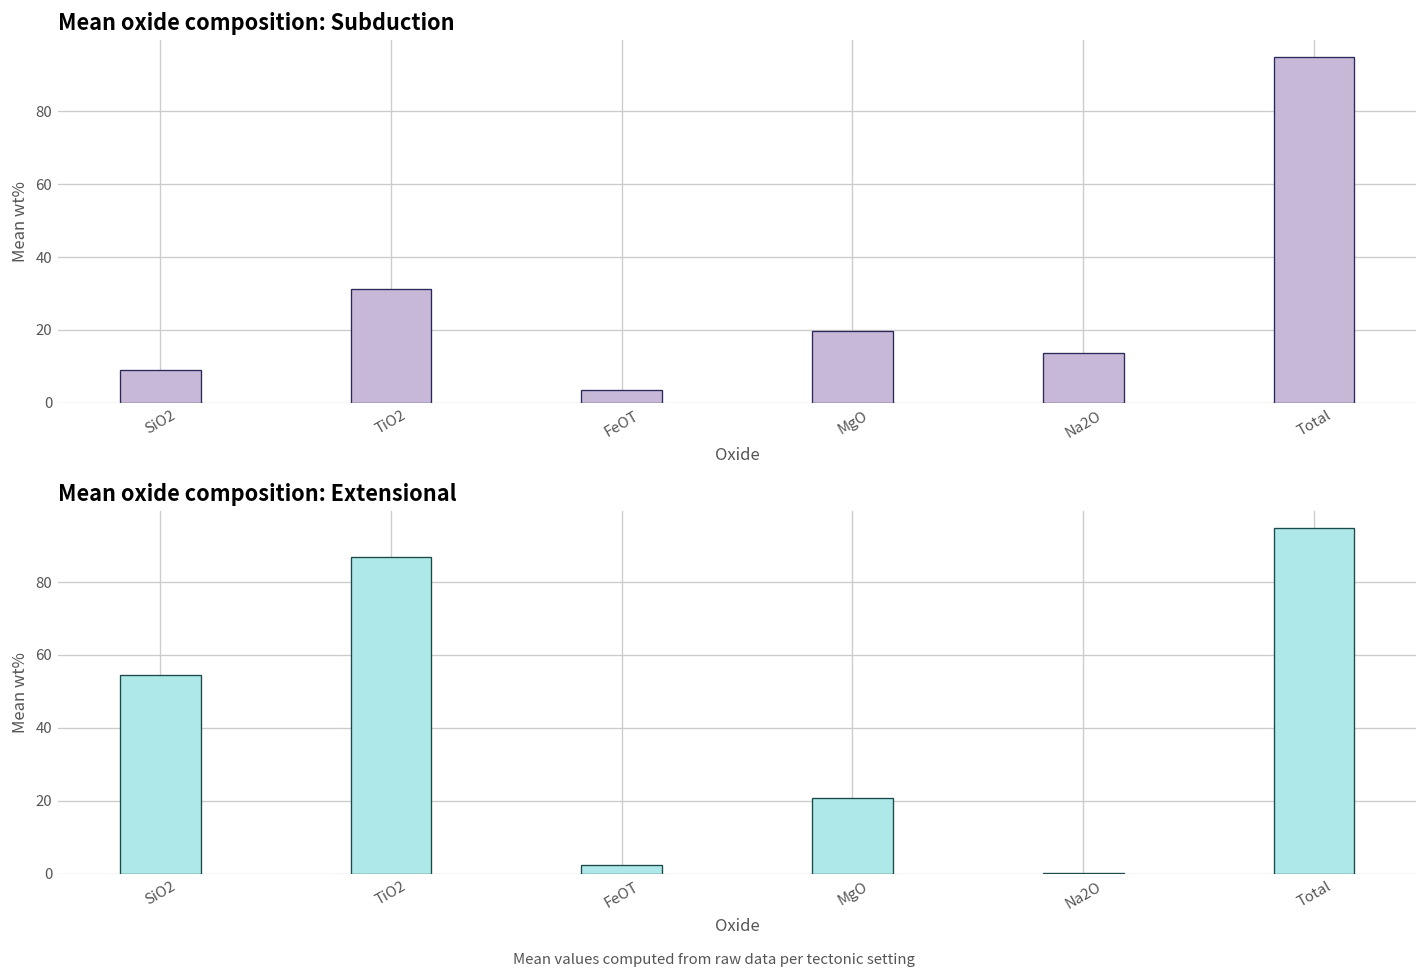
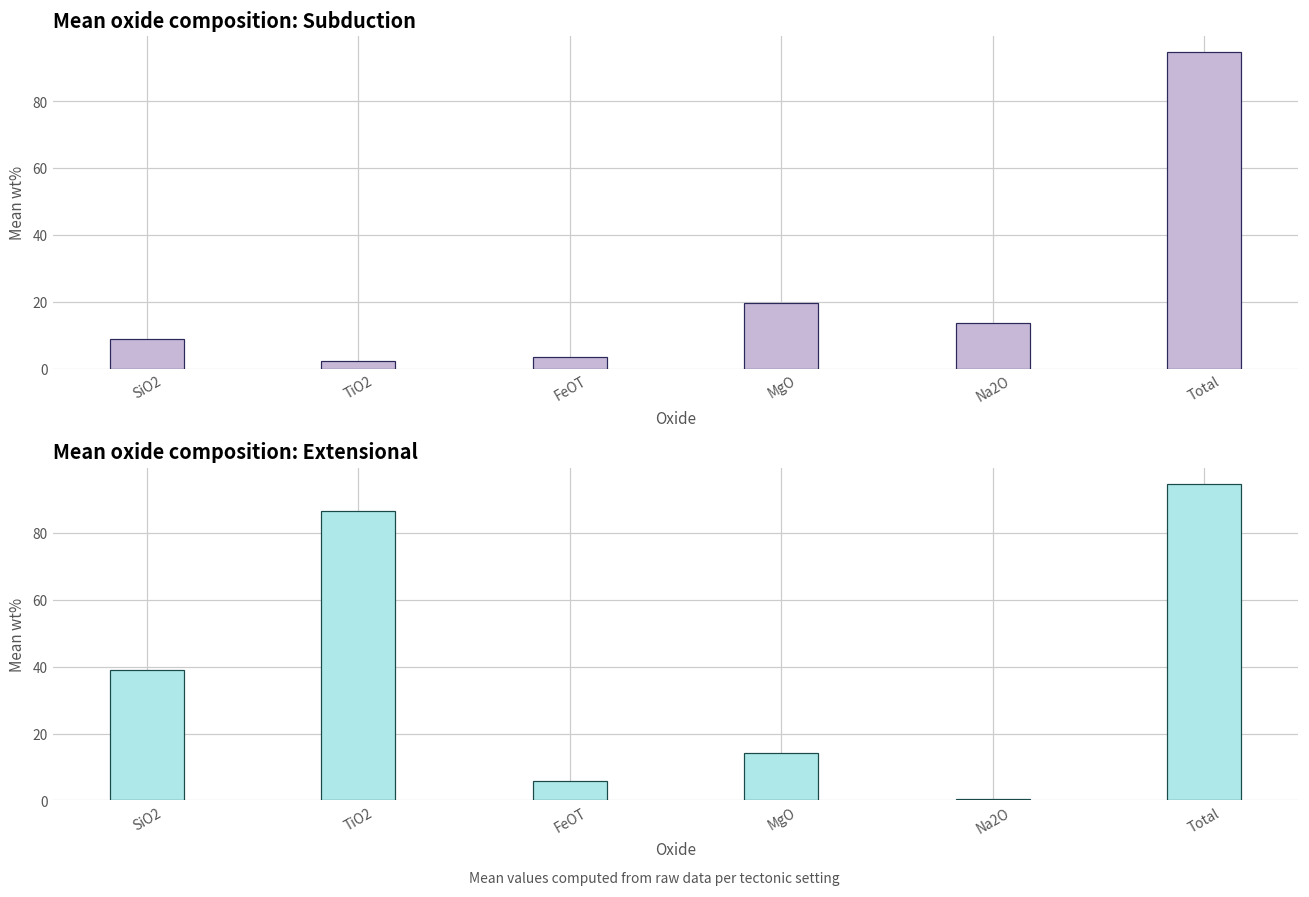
Mean oxide composition: Subduction, TiO2: 31 -> 2
Mean oxide composition: Extensional, SiO2: 54 -> 39
Mean oxide composition: Extensional, FeOT: 2 -> 6
Mean oxide composition: Extensional, MgO: 21 -> 14
